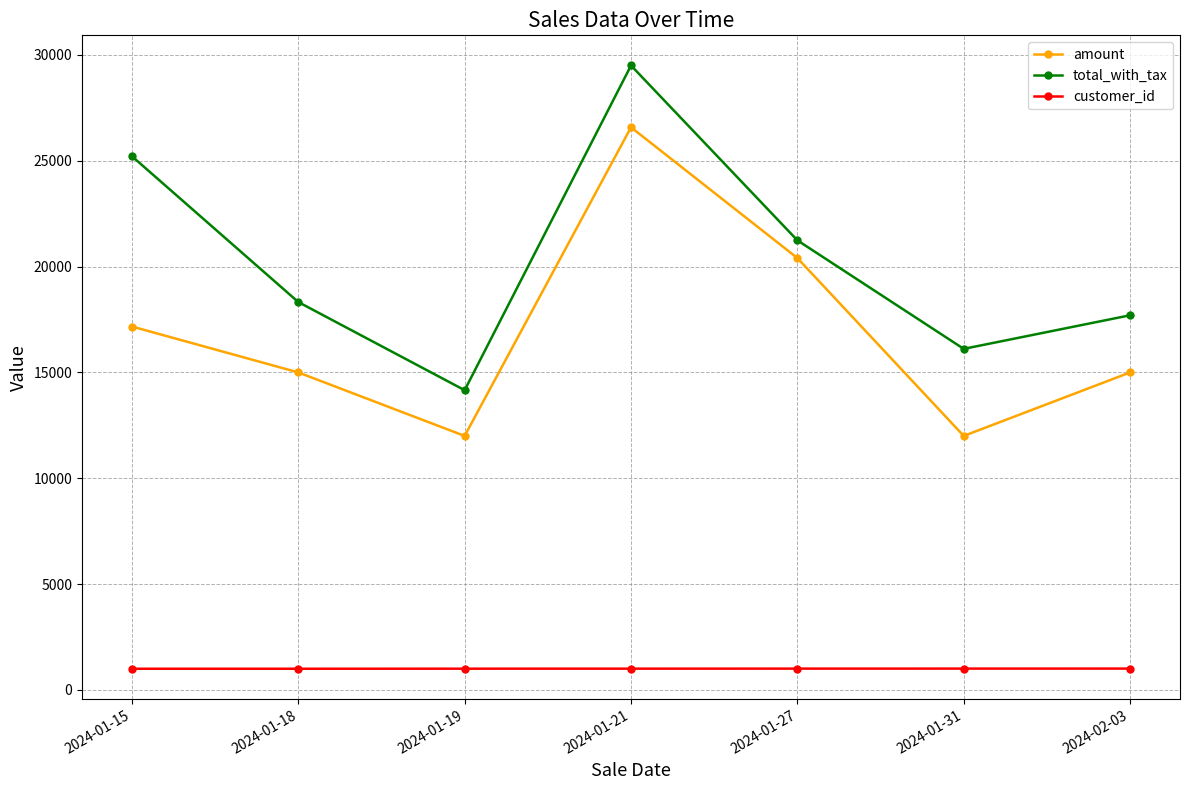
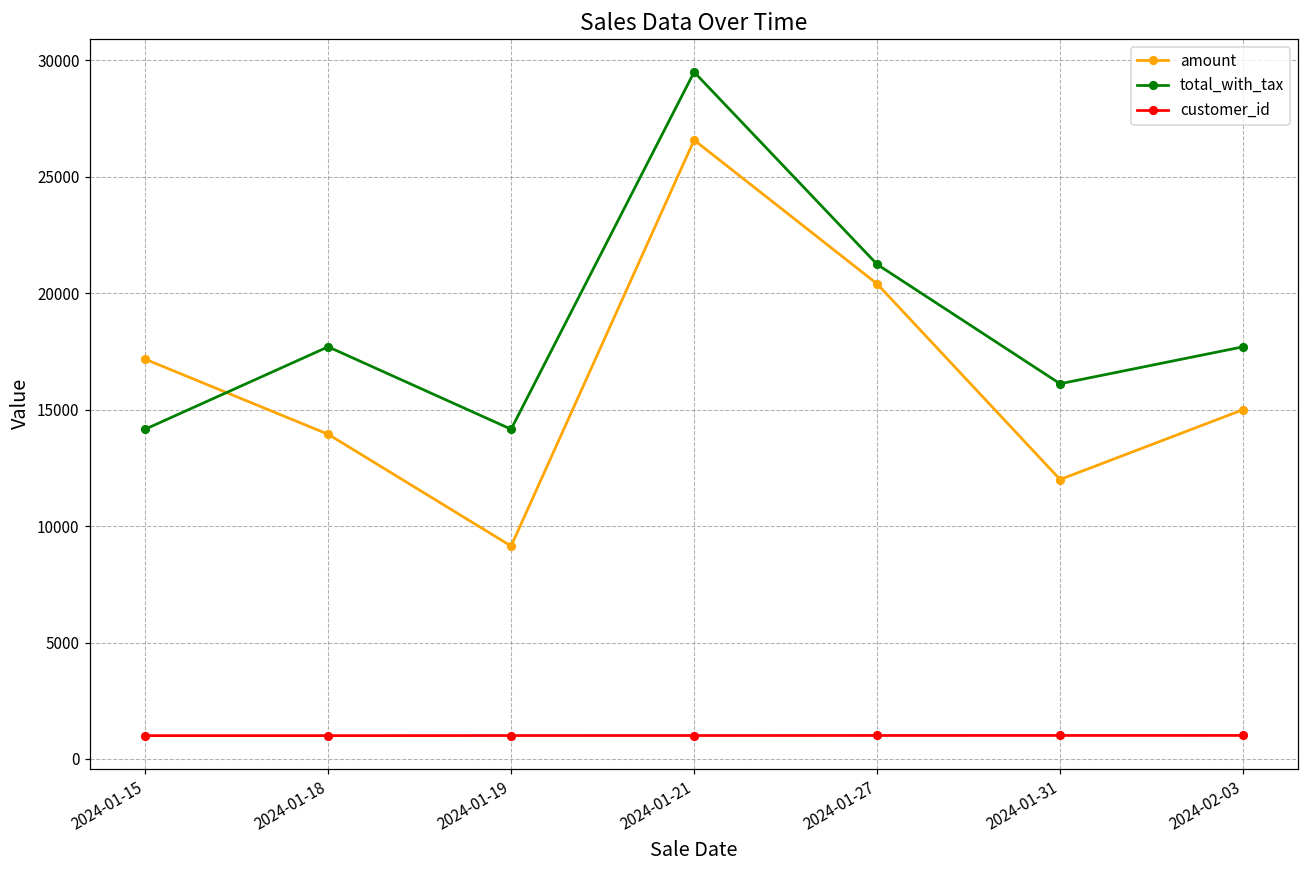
total_with_tax, 2024-01-15: 25200 -> 14200
amount, 2024-01-18: 15000 -> 13900
total_with_tax, 2024-01-18: 18300 -> 17700
amount, 2024-01-19: 12000 -> 9100
